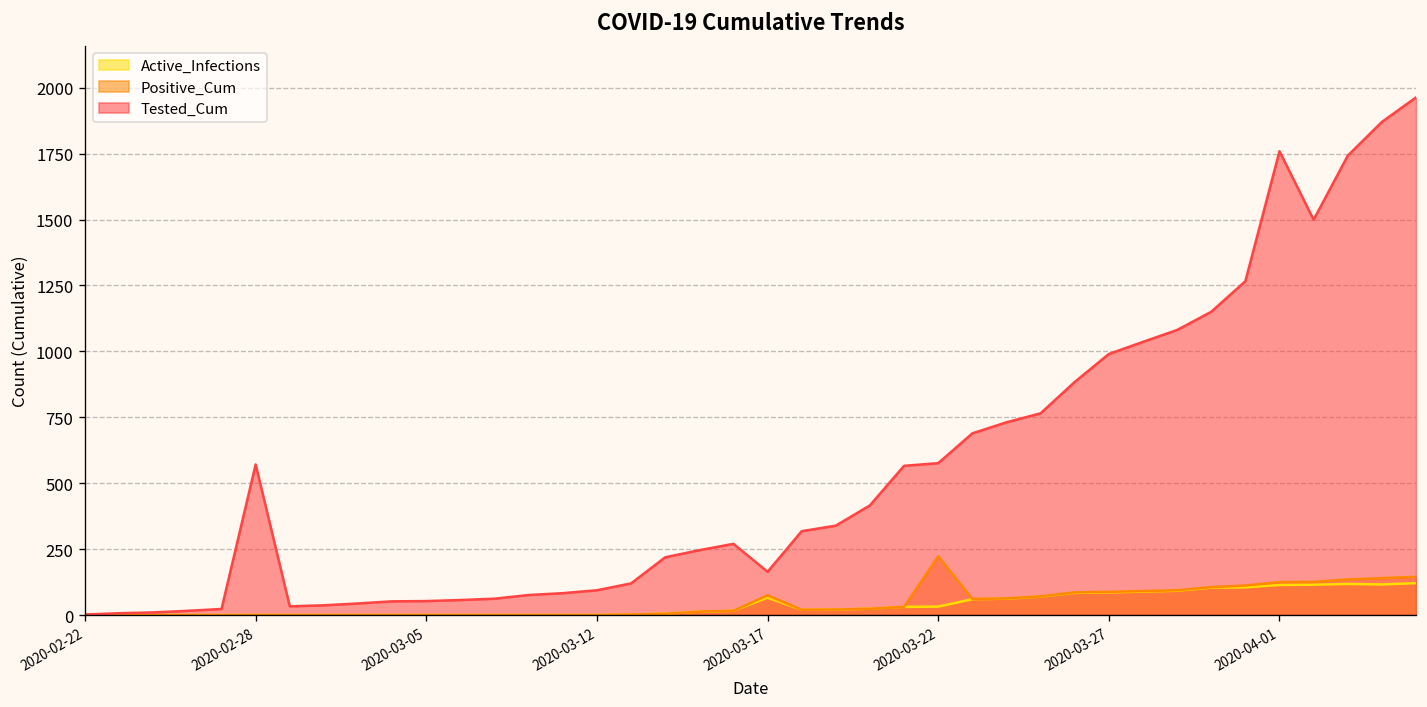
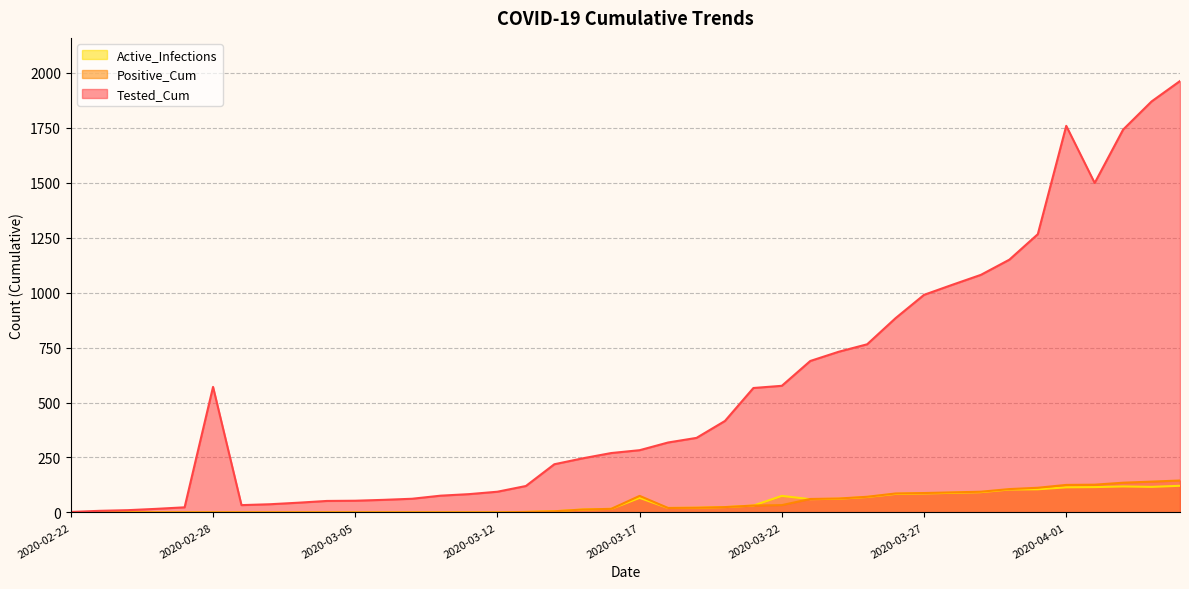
Tested_Cum, 2020-03-17: 160 -> 280
Active_Infections, 2020-03-22: 30 -> 80
Positive_Cum, 2020-03-22: 220 -> 30
